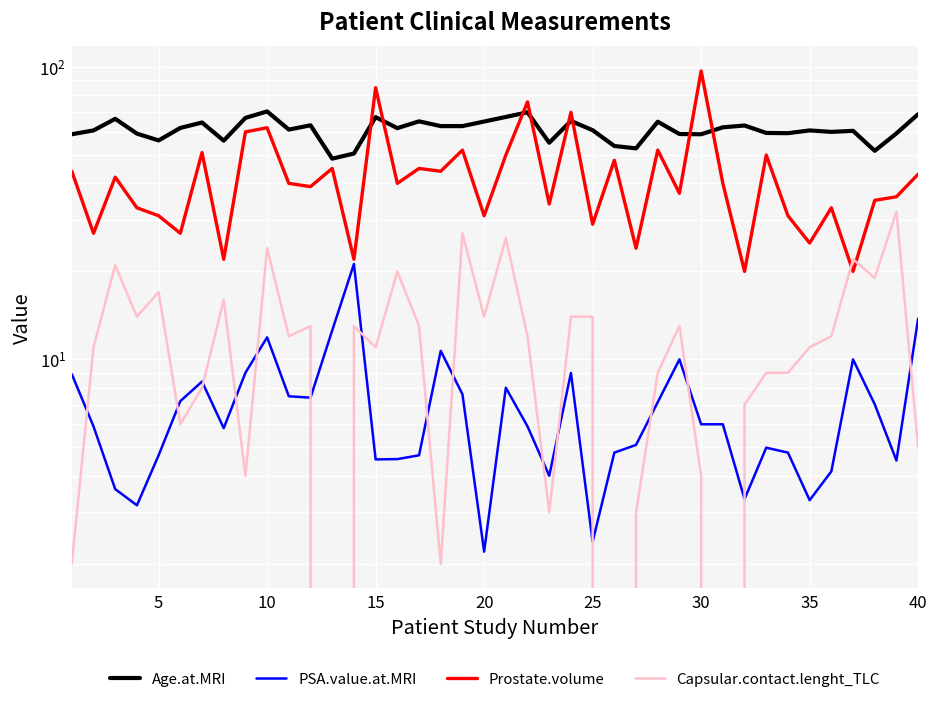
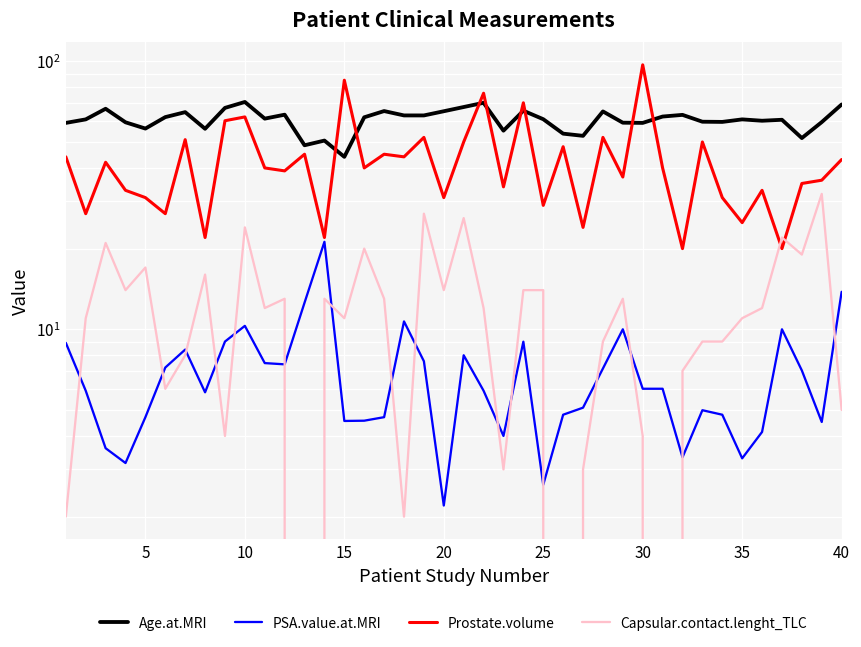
PSA.value.at.MRI, 10: 12 -> 10.3
Age.at.MRI, 15: 67 -> 44
PSA.value.at.MRI, 25: 2.4 -> 2.6
